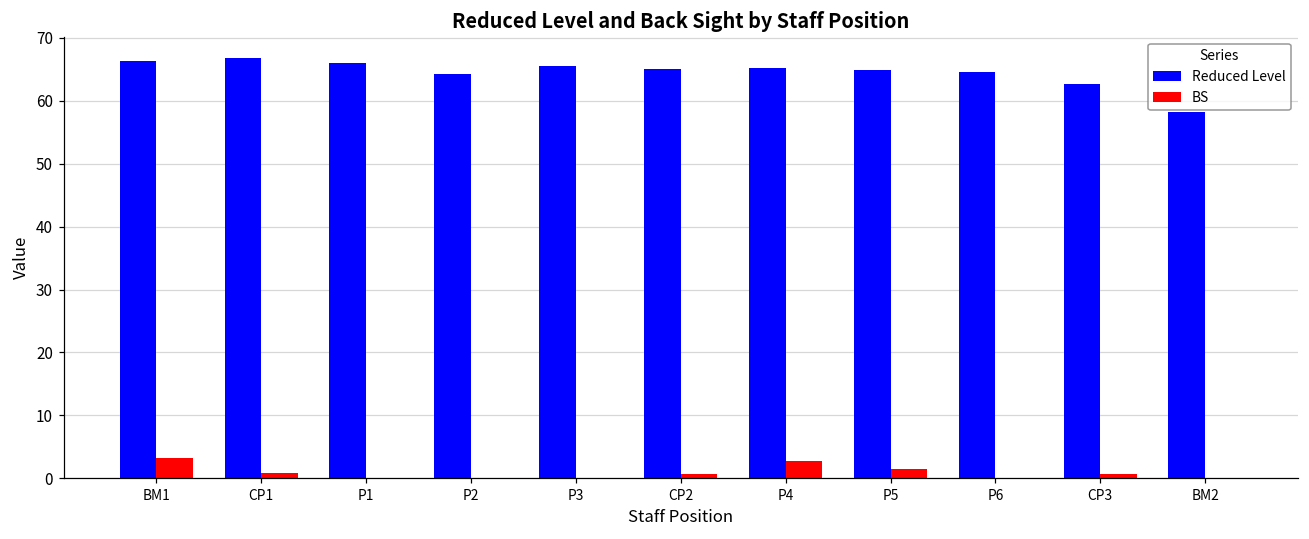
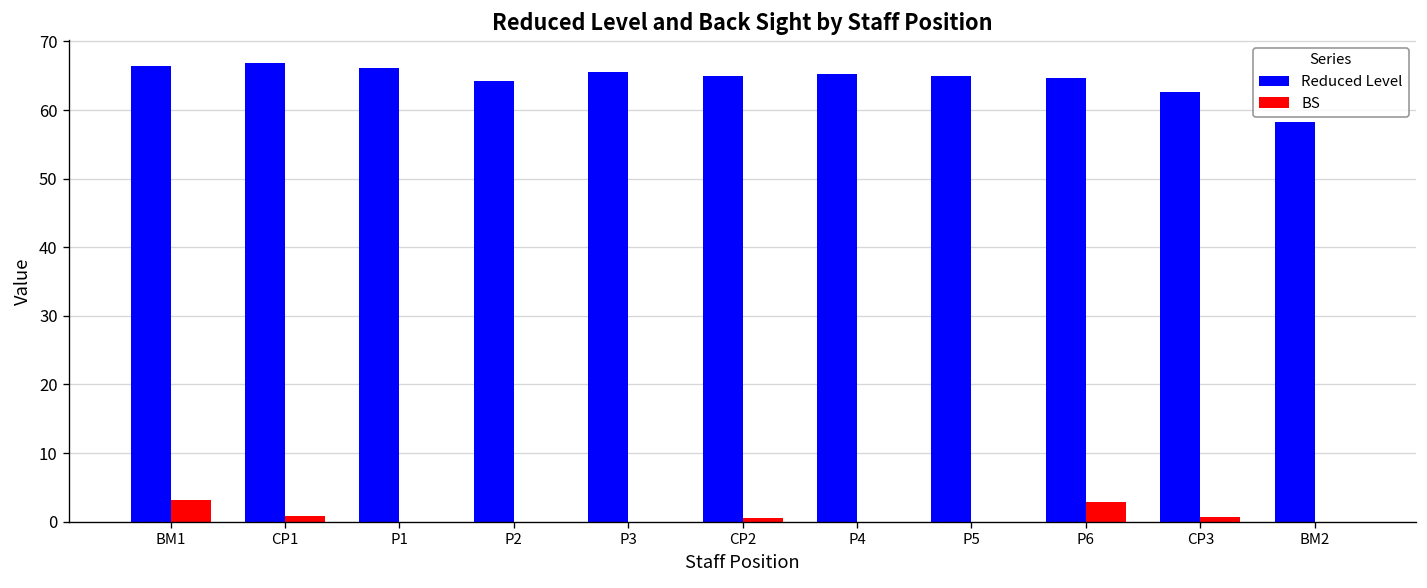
BS, P4: 3 -> 0
BS, P5: 2 -> 0
BS, P6: 0 -> 3
